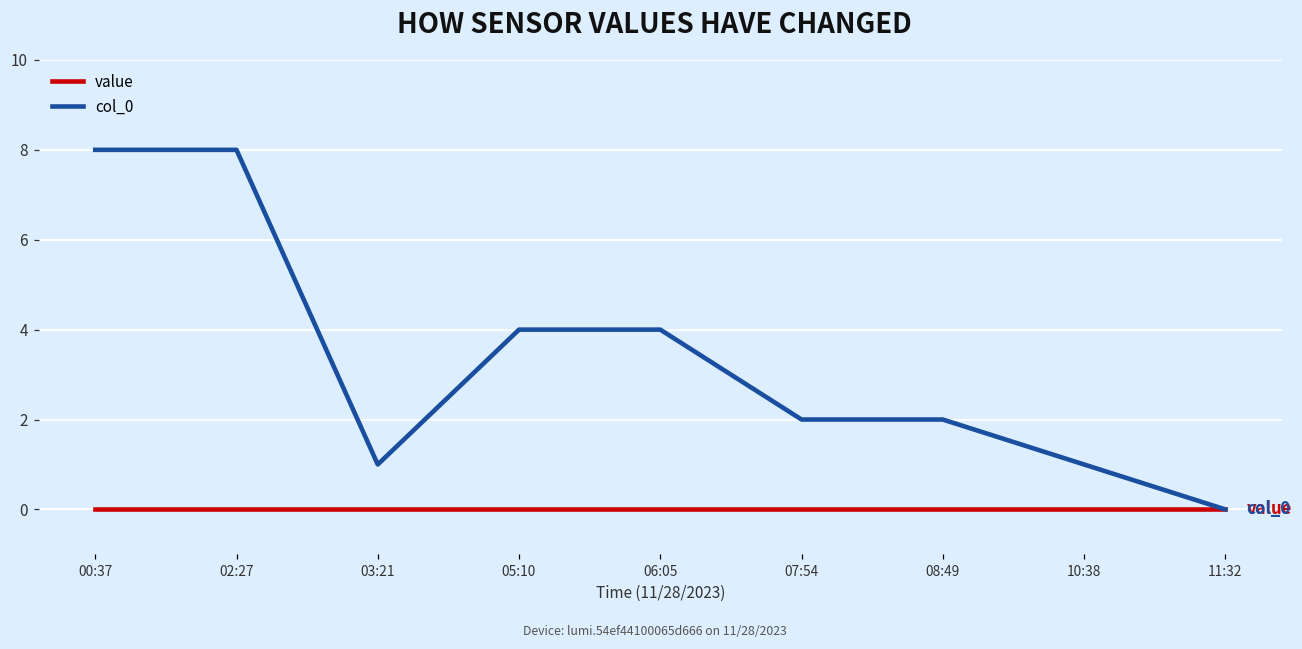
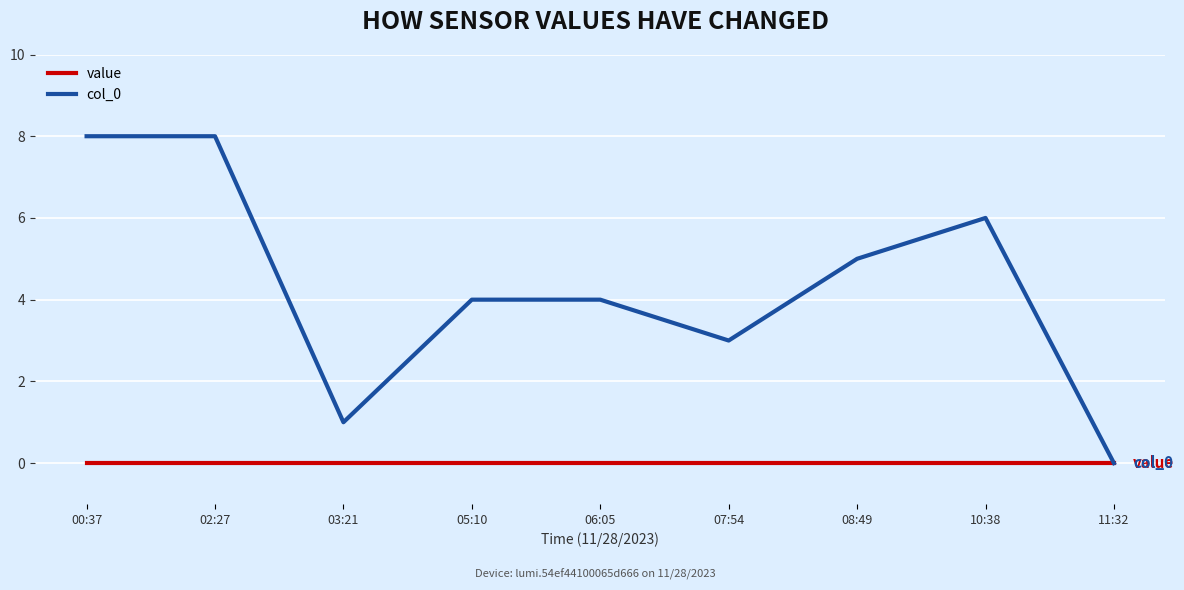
col_0, 07:54: 2 -> 3
col_0, 08:49: 2 -> 5
col_0, 10:38: 1 -> 6
